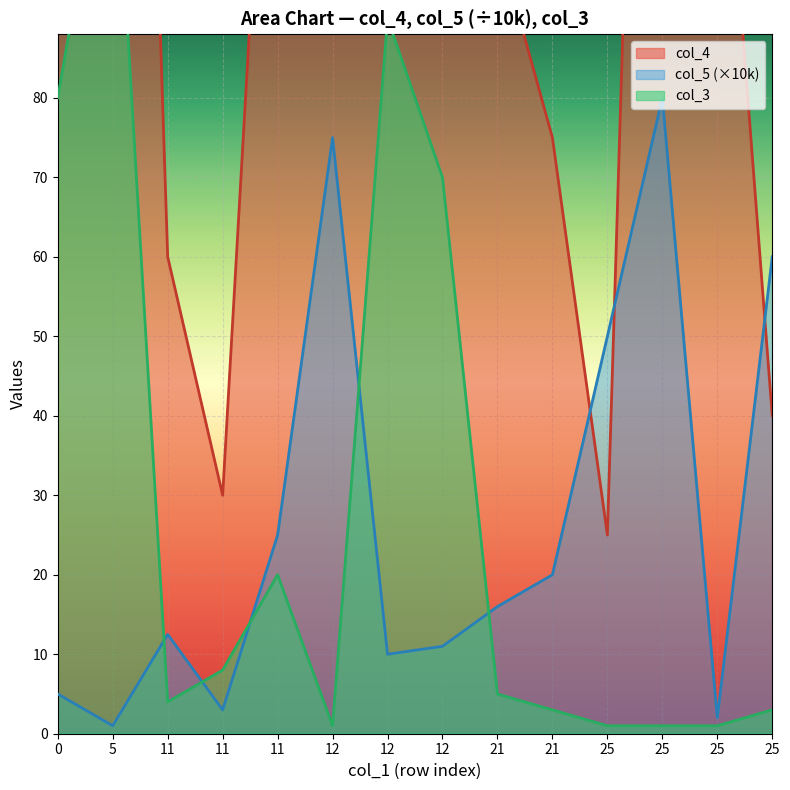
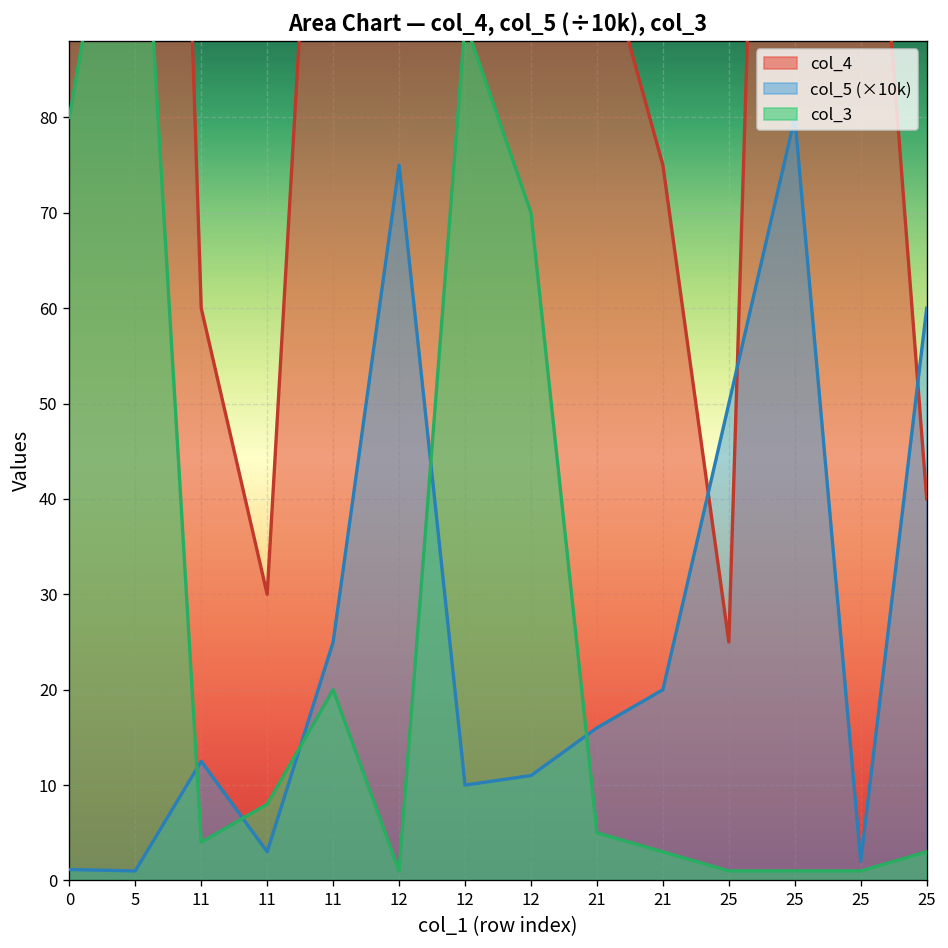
col_5 (×10k), 0: 5 -> 1
